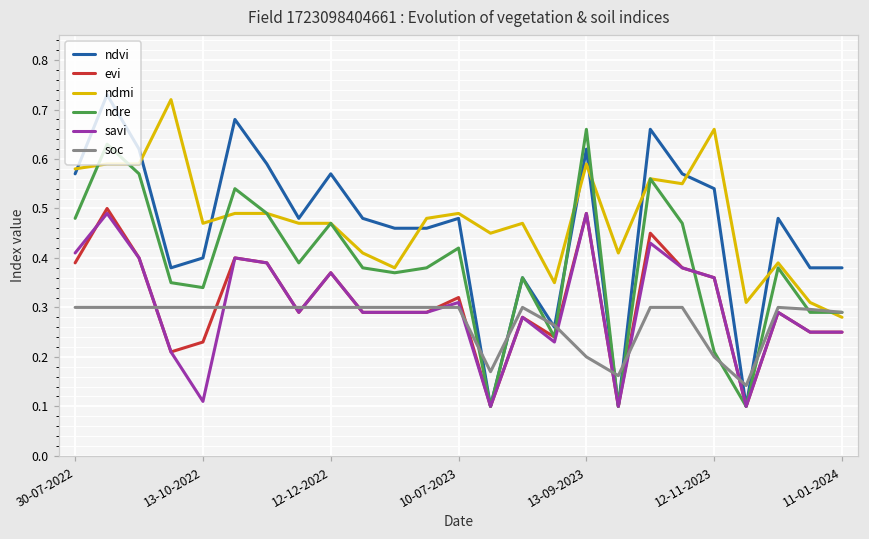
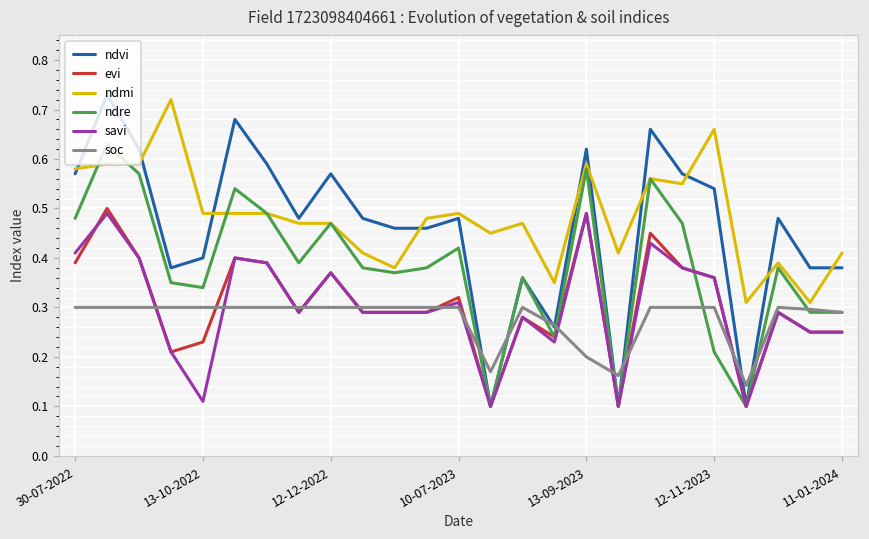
ndmi, 13-10-2022: 0.47 -> 0.49
ndre, 13-09-2023: 0.66 -> 0.58
soc, 12-11-2023: 0.2 -> 0.3
ndmi, 11-01-2024: 0.28 -> 0.41
